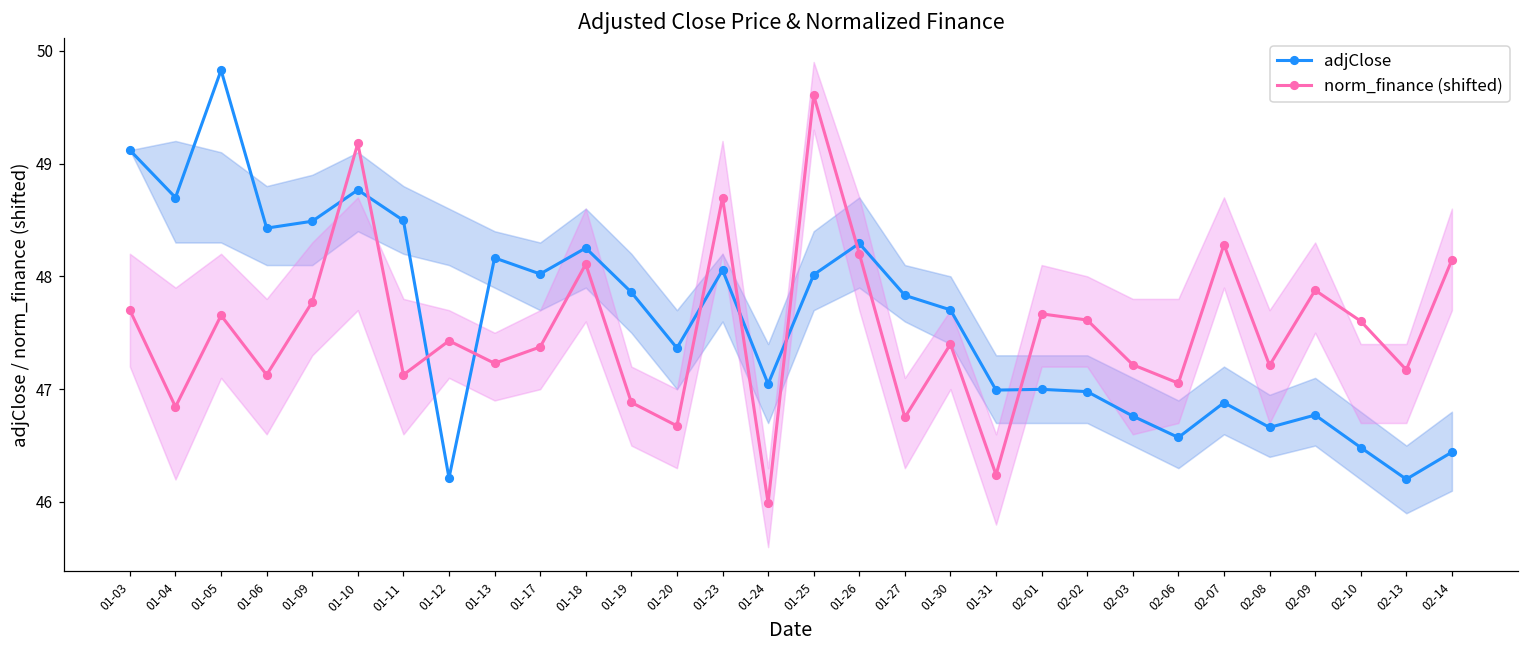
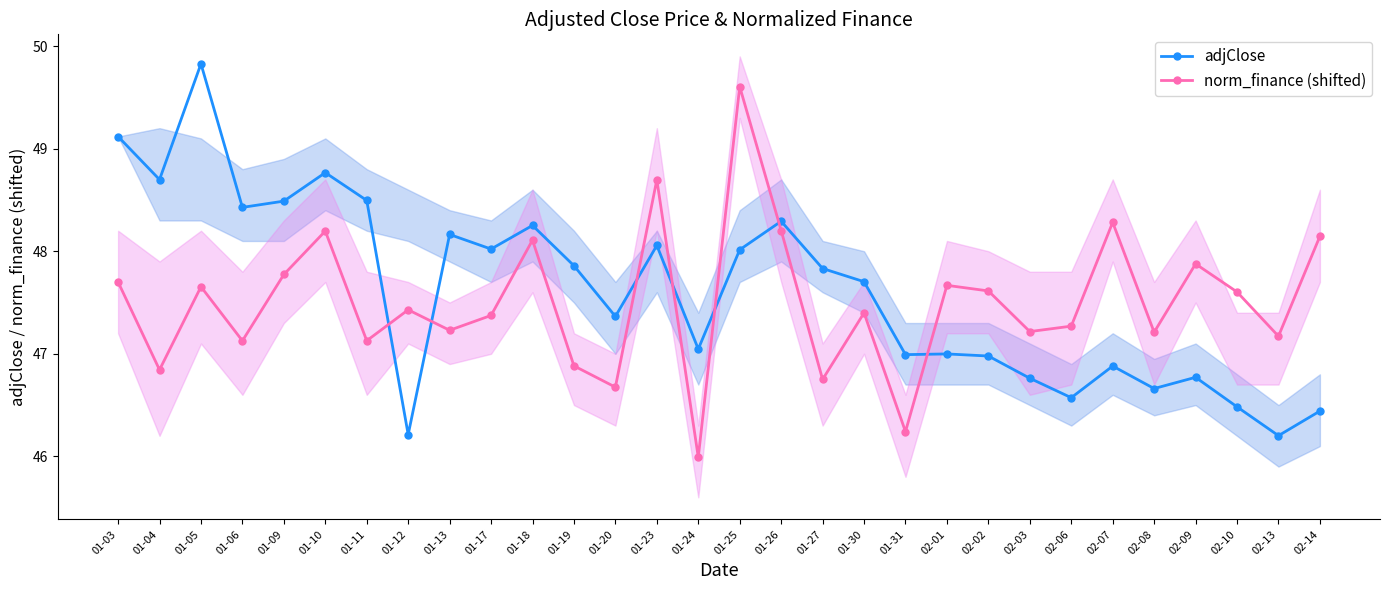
norm_finance (shifted), 01-10: 49.18 -> 48.20
norm_finance (shifted), 02-06: 47.05 -> 47.27
